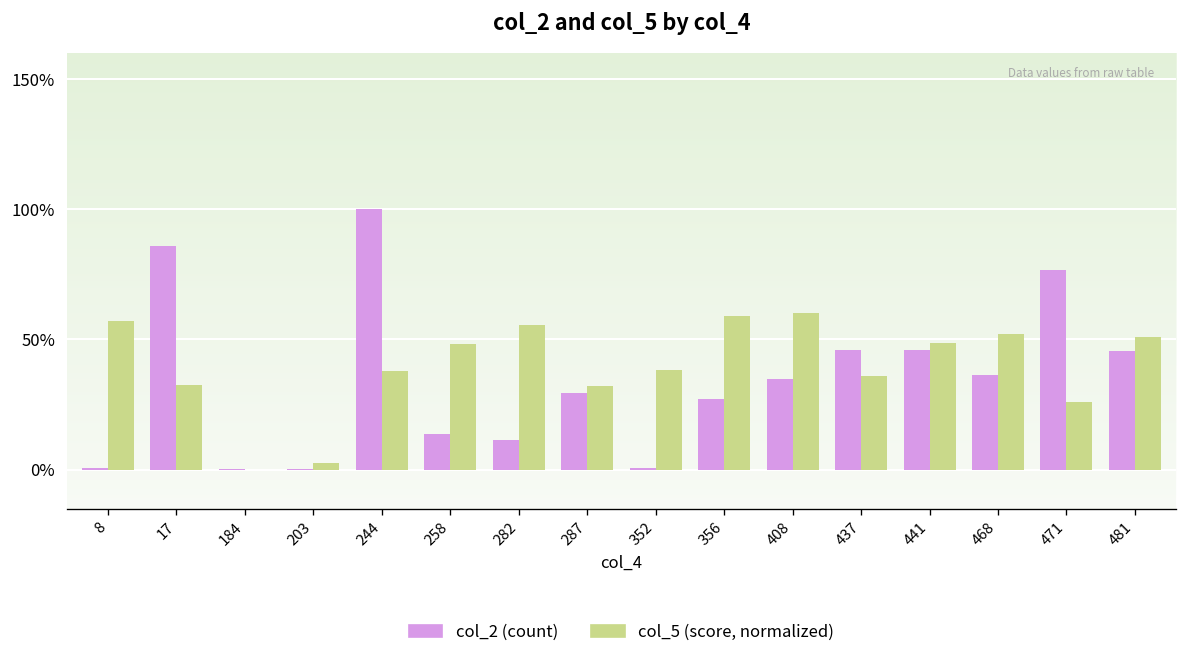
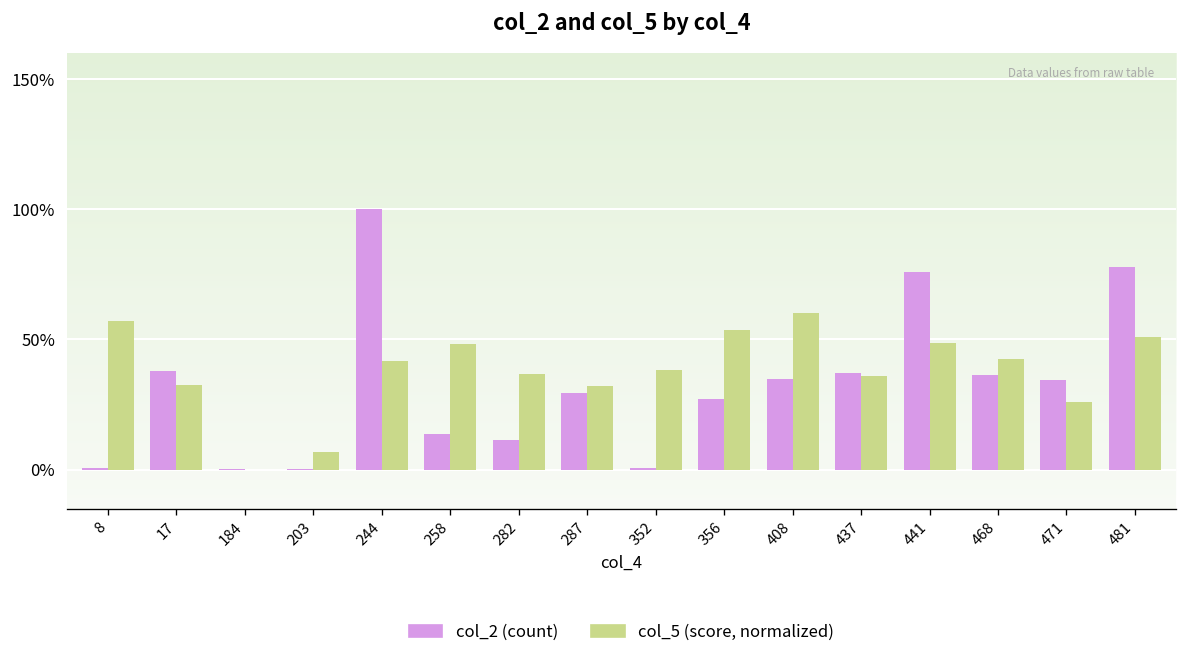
col_2 (count), 17: 86% -> 38%
col_5 (score, normalized), 203: 2% -> 7%
col_5 (score, normalized), 244: 38% -> 42%
col_5 (score, normalized), 282: 56% -> 37%
col_5 (score, normalized), 356: 59% -> 54%
col_2 (count), 437: 46% -> 37%
col_2 (count), 441: 46% -> 76%
col_5 (score, normalized), 468: 52% -> 42%
col_2 (count), 471: 77% -> 34%
col_2 (count), 481: 45% -> 78%
